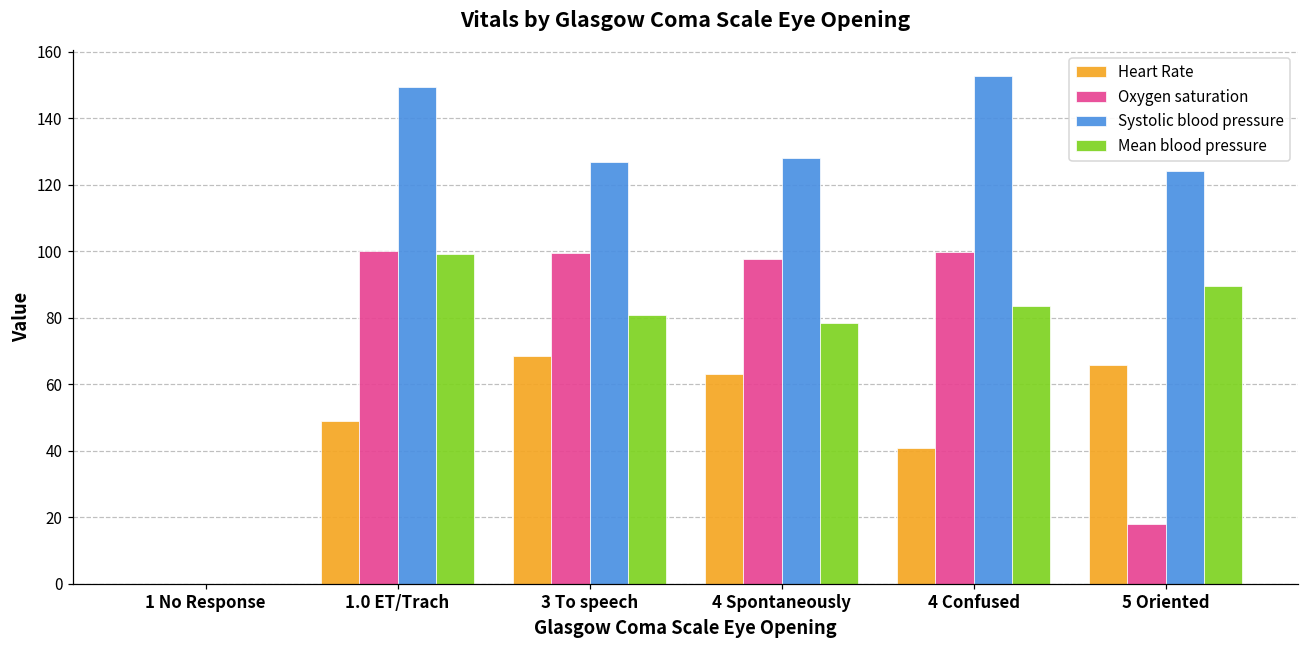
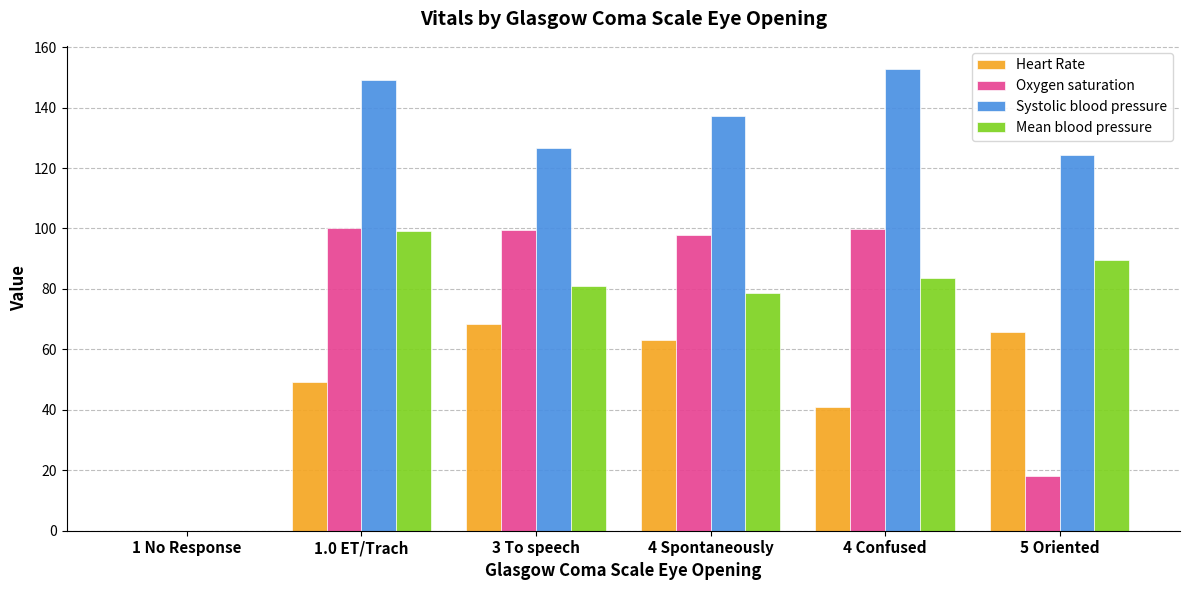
Systolic blood pressure, 4 Spontaneously: 128 -> 137
